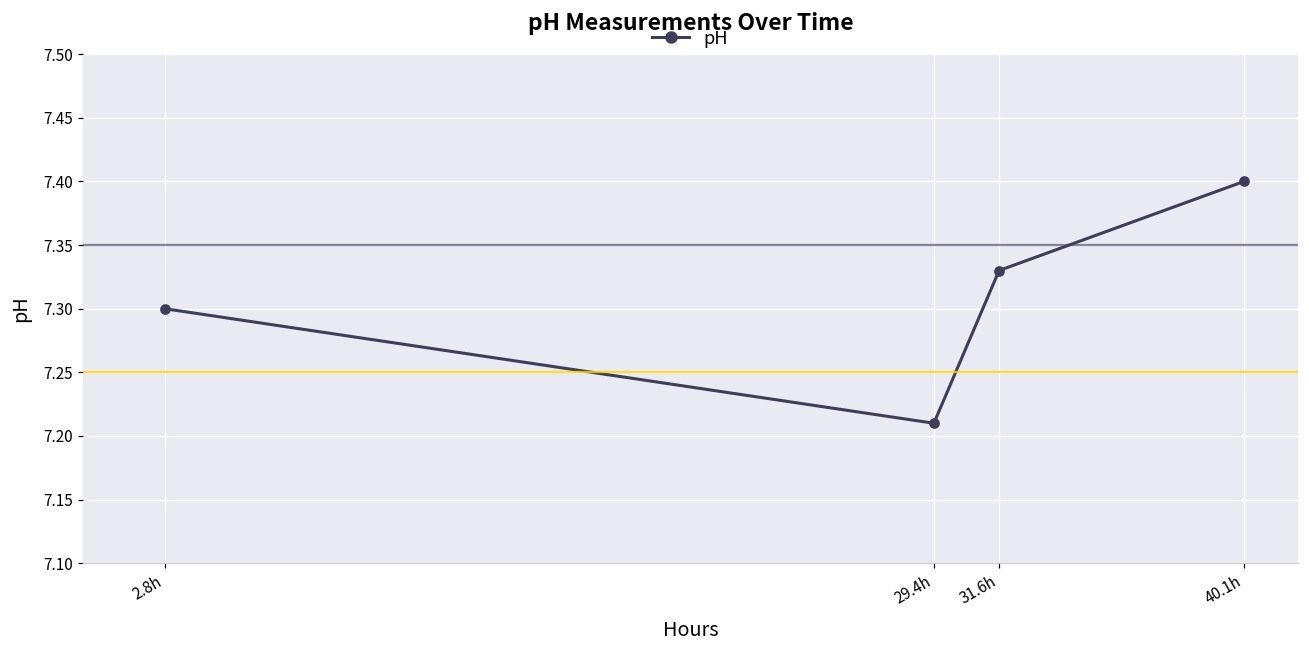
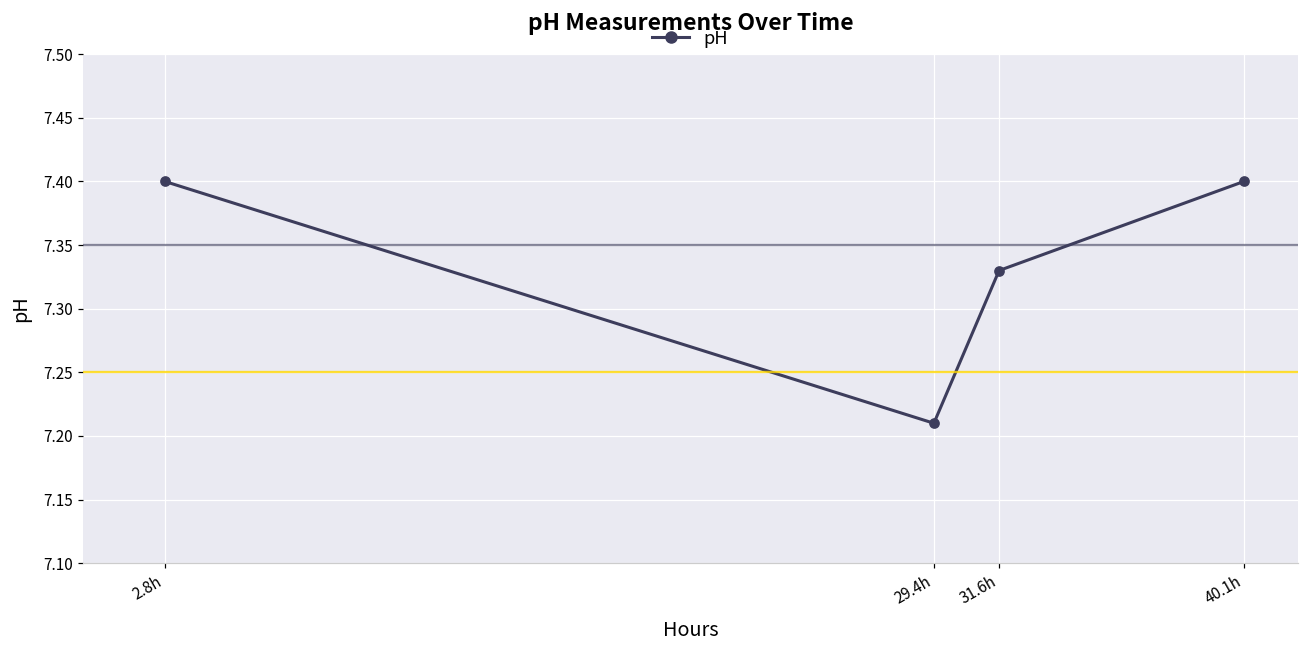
2.8h: 7.3 -> 7.4
